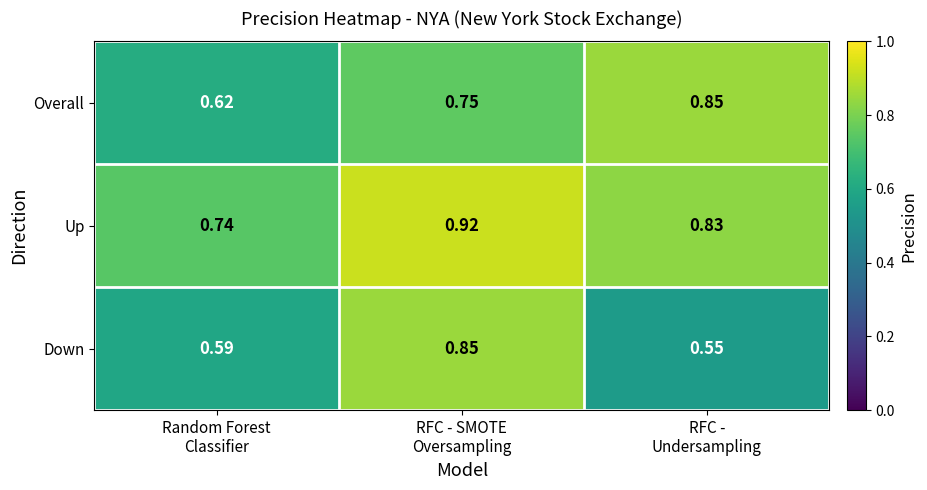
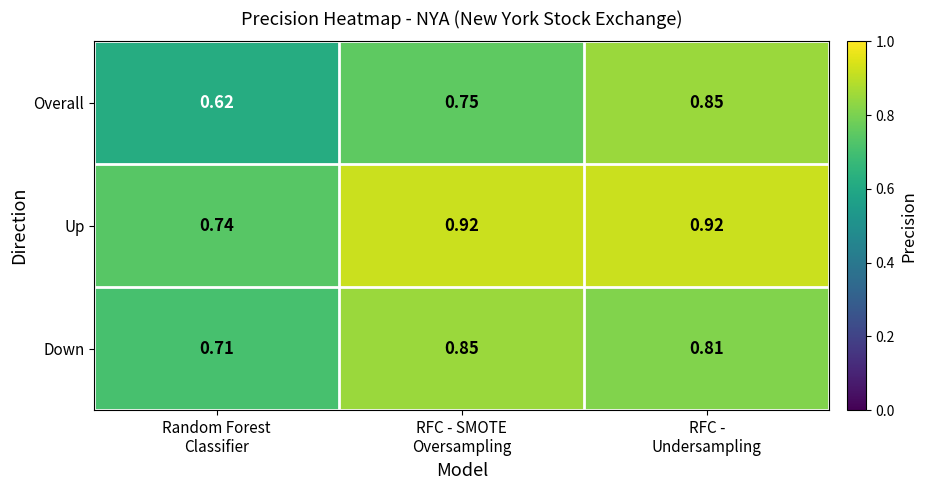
Up, RFC - Undersampling: 0.83 -> 0.92
Down, Random Forest Classifier: 0.59 -> 0.71
Down, RFC - Undersampling: 0.55 -> 0.81
